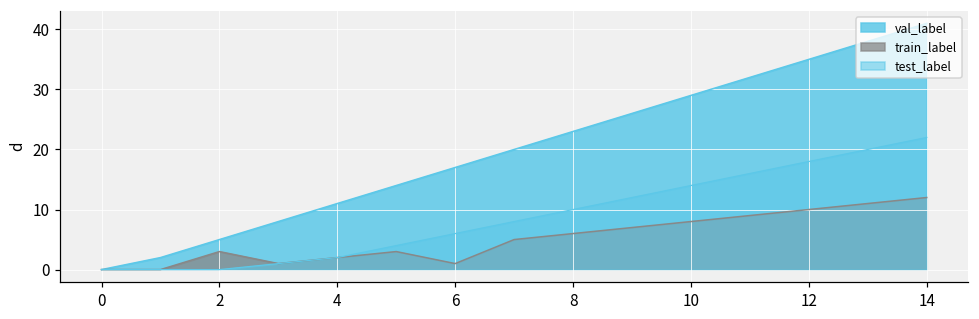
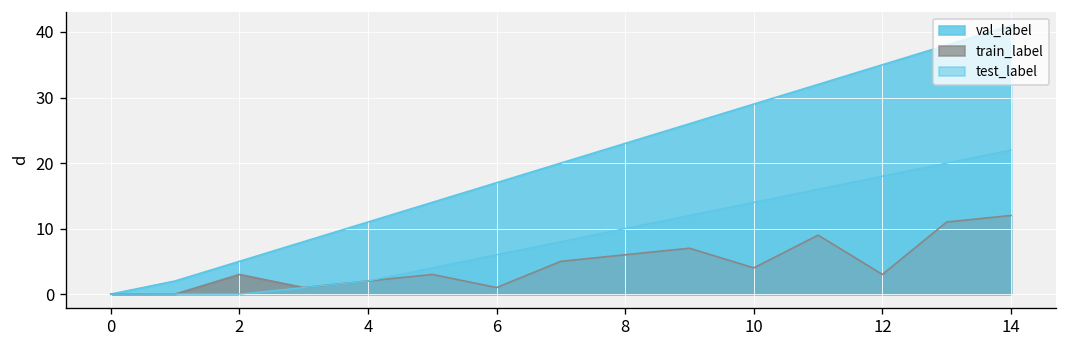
train_label, 10: 8 -> 4
train_label, 12: 10 -> 3
